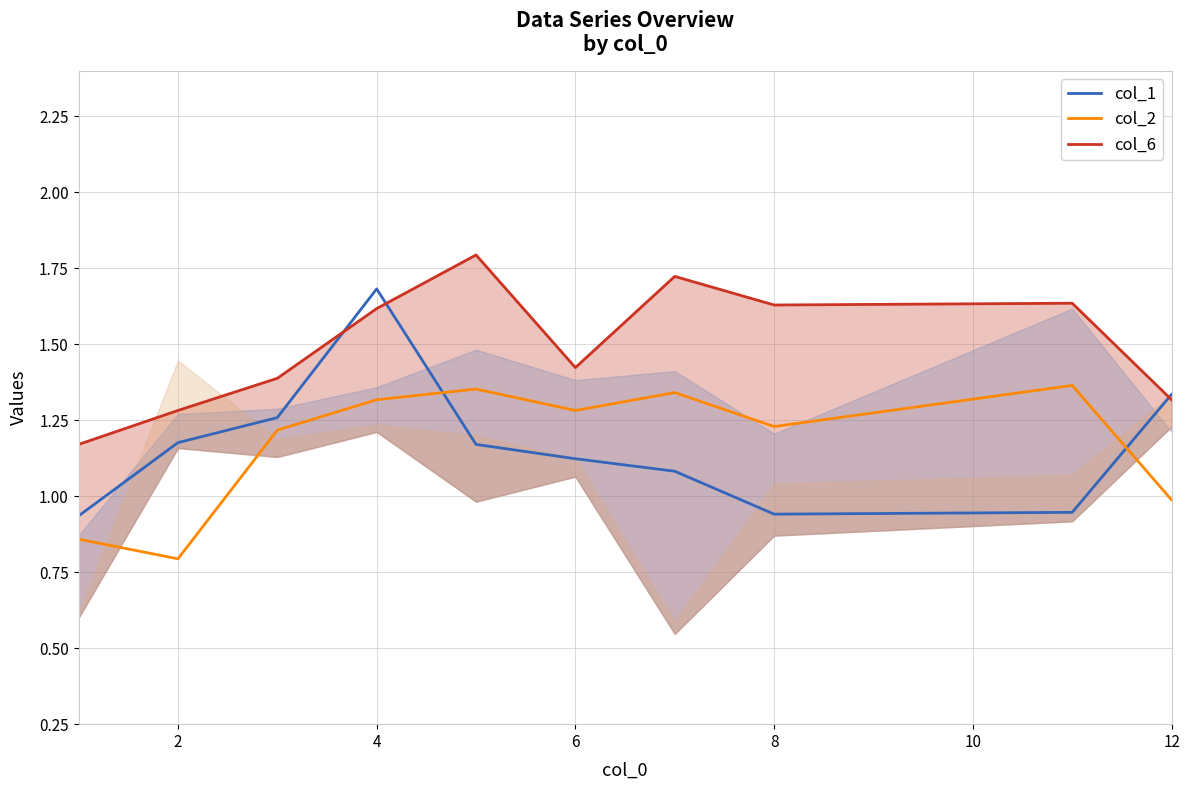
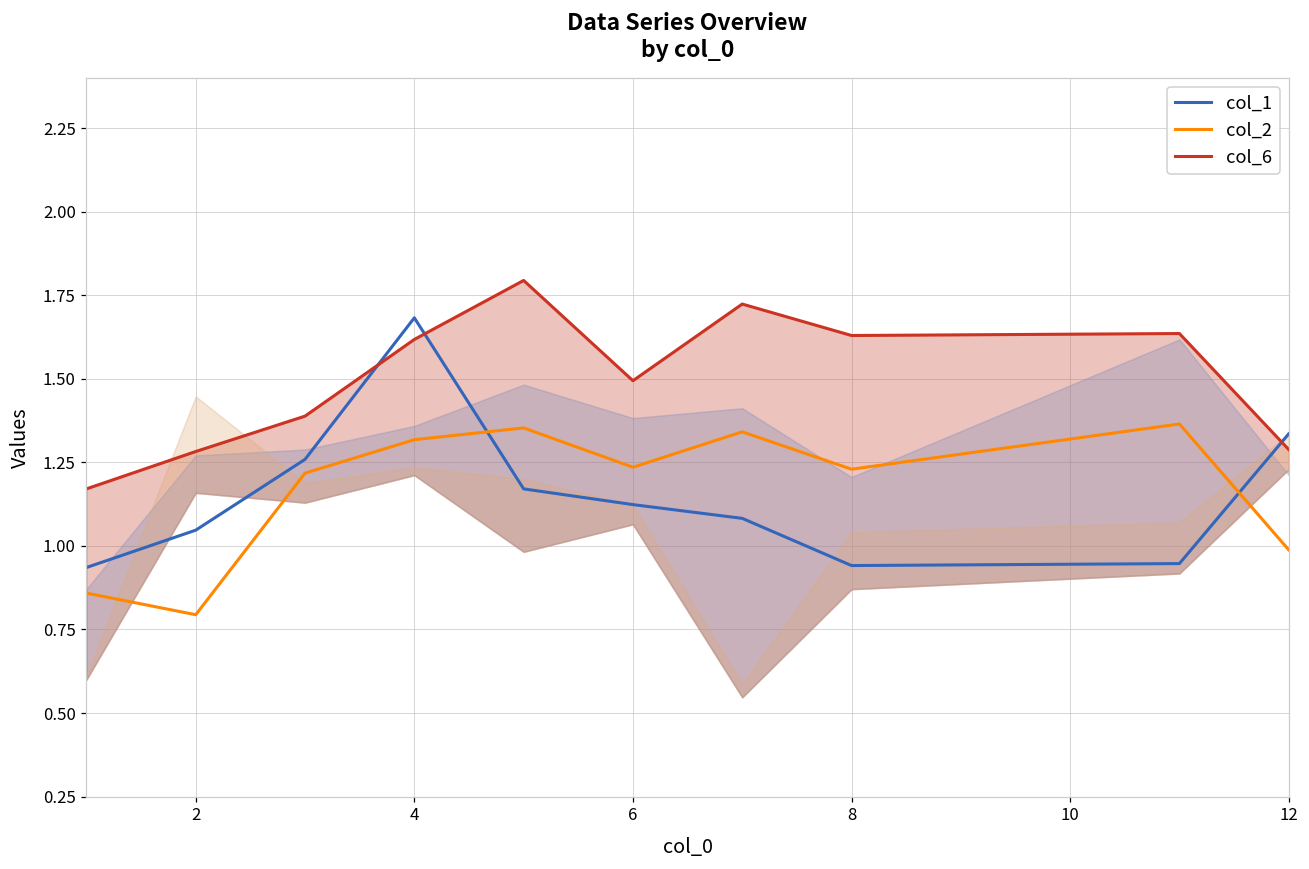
col_1, 2: 1.18 -> 1.05
col_2, 6: 1.28 -> 1.24
col_6, 6: 1.42 -> 1.49
col_6, 12: 1.32 -> 1.29
